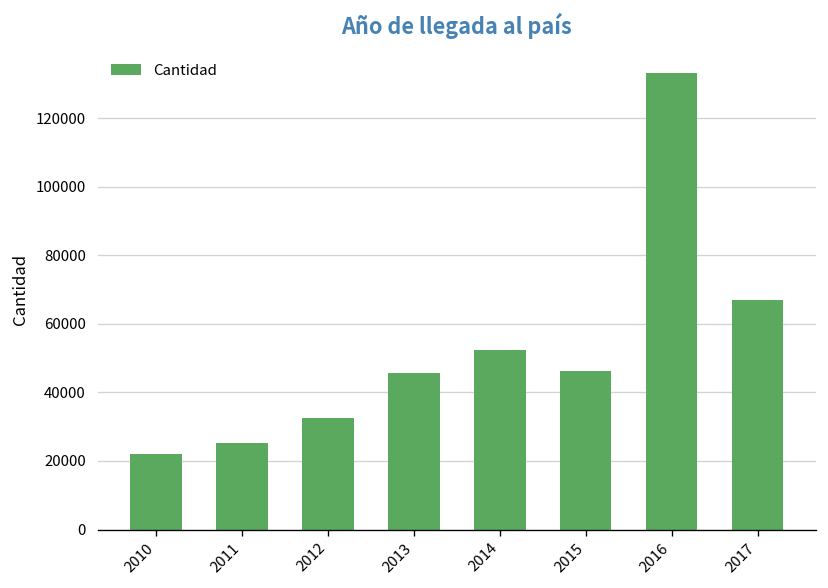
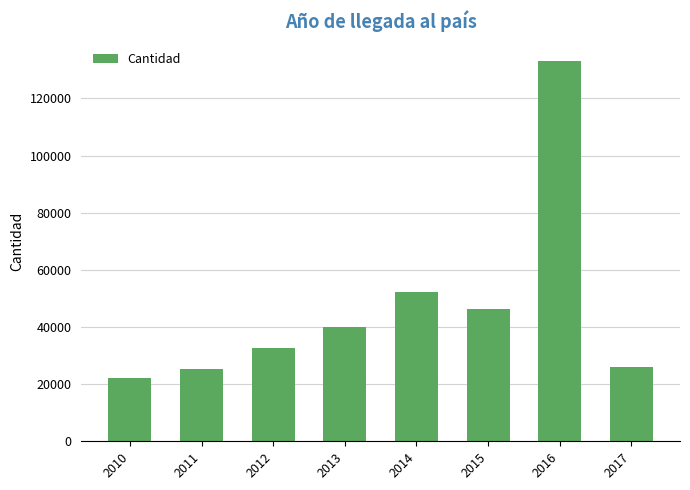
2013: 46000 -> 40000
2017: 67000 -> 26000
